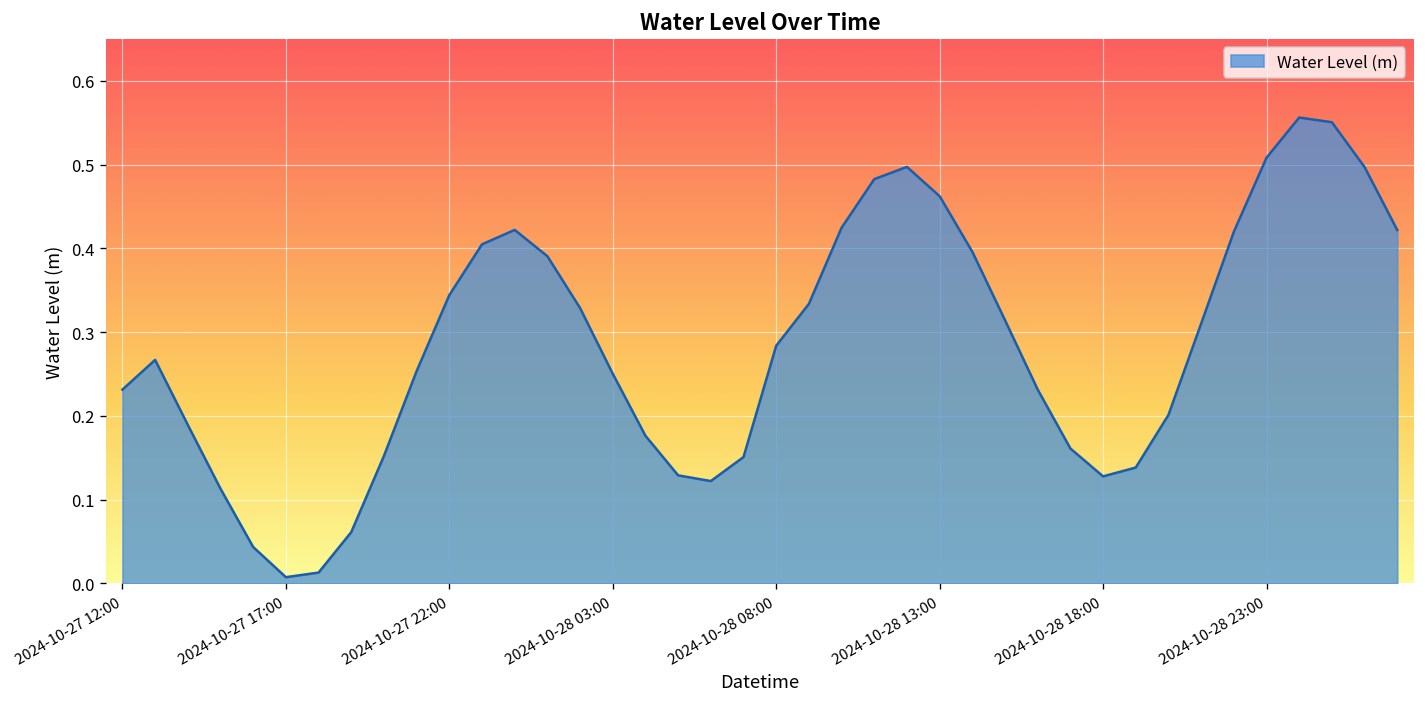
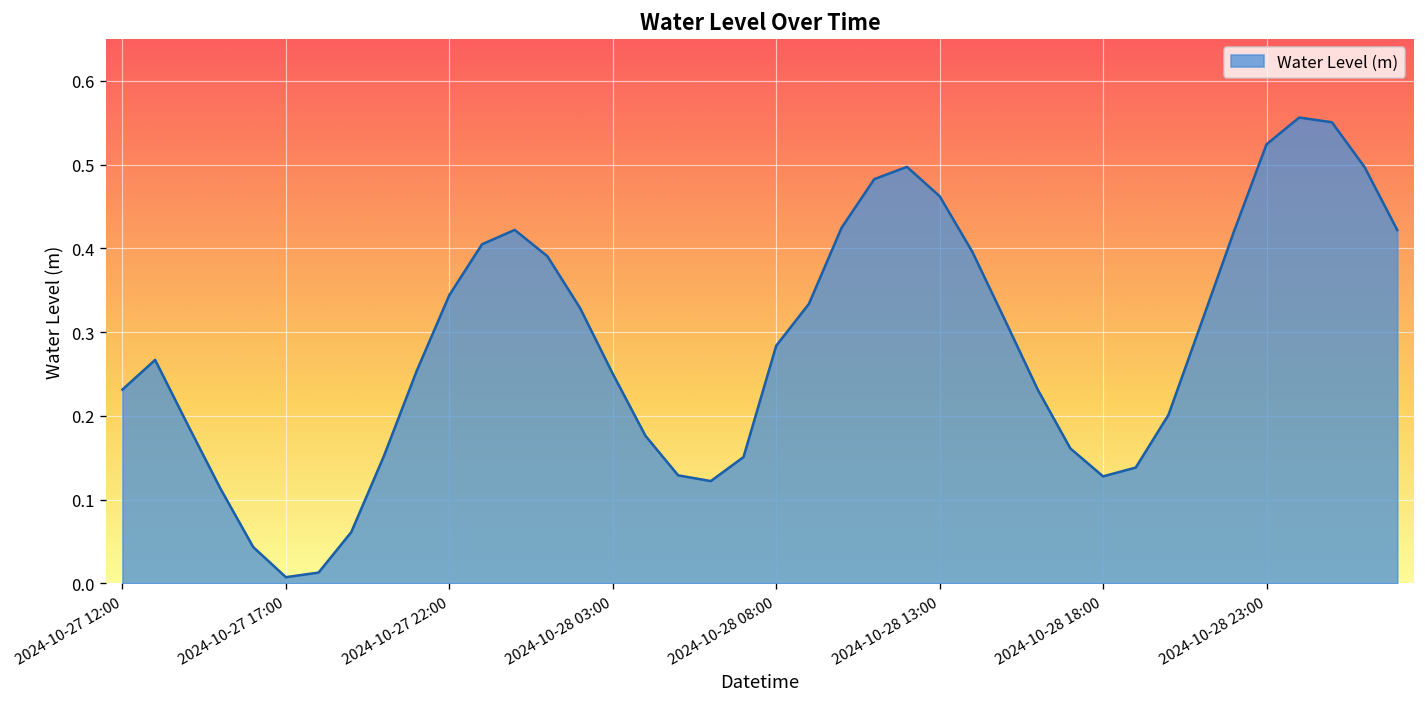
2024-10-28 23:00: 0.51 -> 0.52
